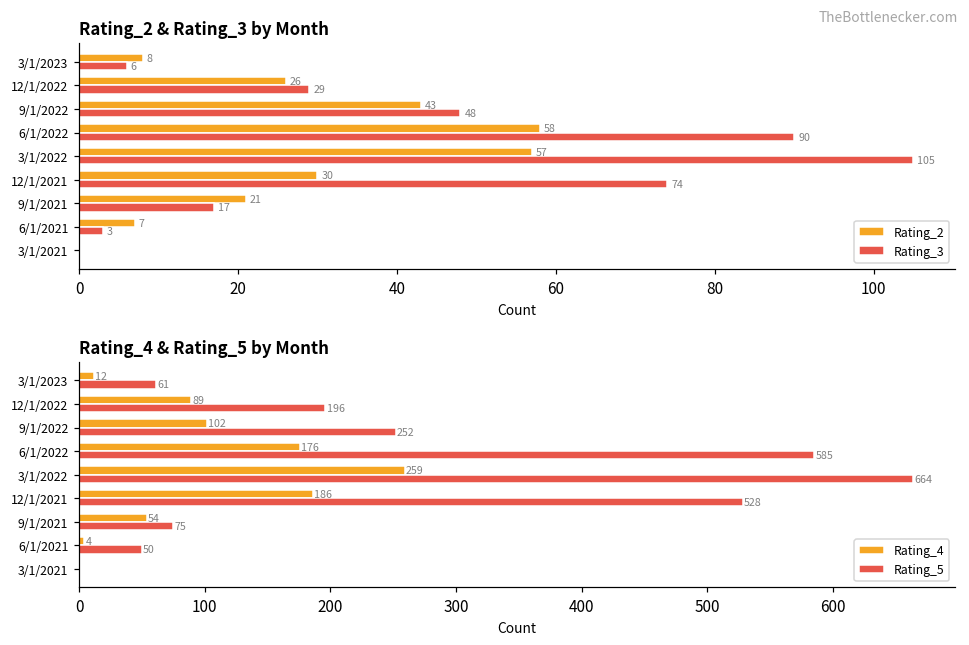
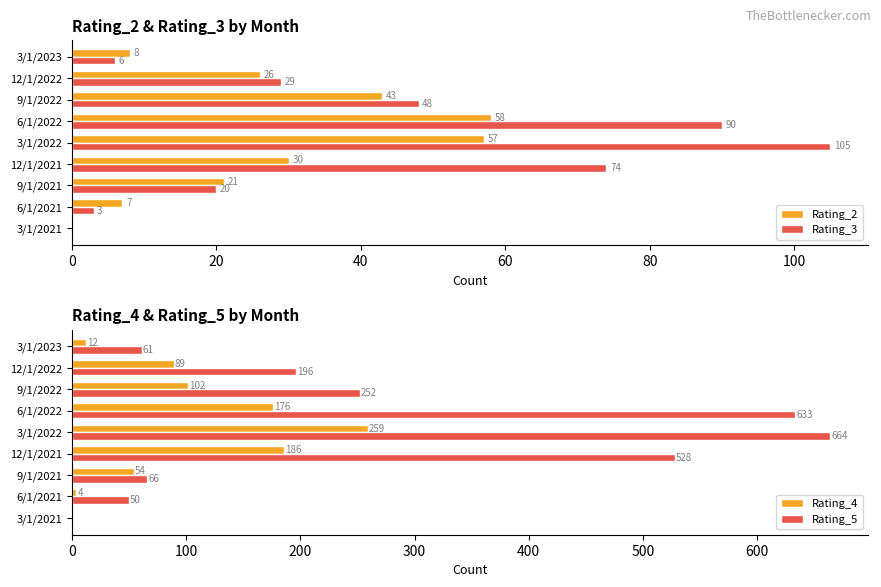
Rating_2 & Rating_3 by Month, Rating_3, 9/1/2021: 17 -> 20
Rating_4 & Rating_5 by Month, Rating_5, 6/1/2022: 585 -> 633
Rating_4 & Rating_5 by Month, Rating_5, 9/1/2021: 75 -> 66
